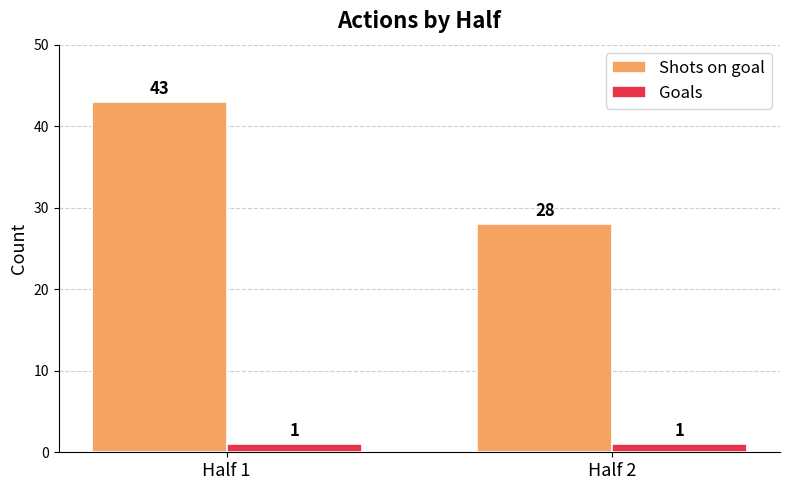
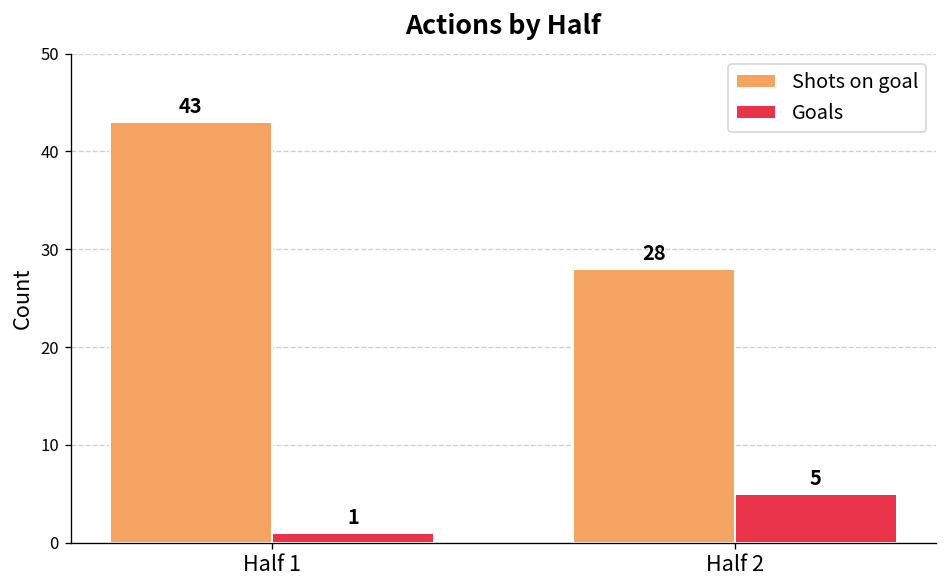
Goals, Half 2: 1 -> 5
